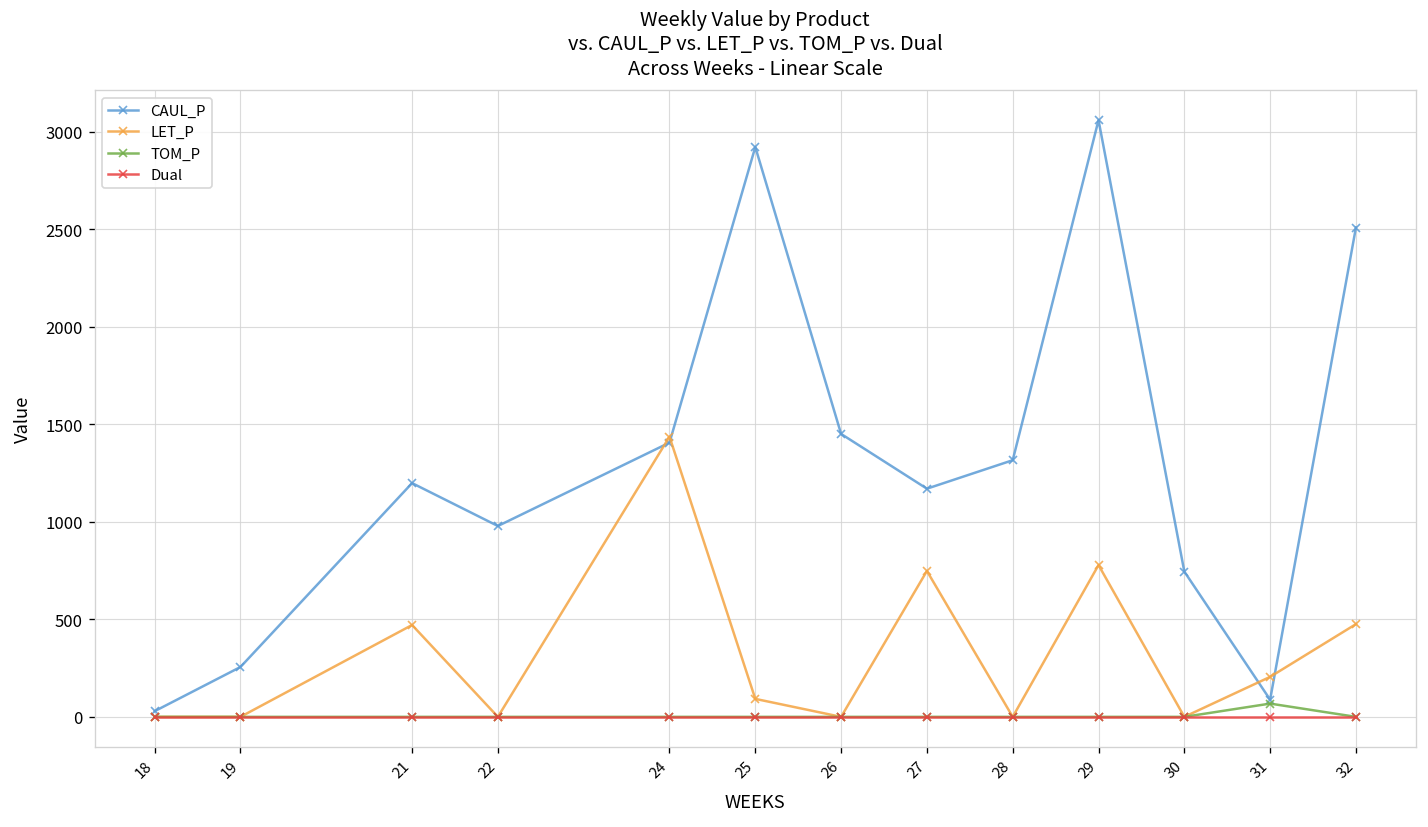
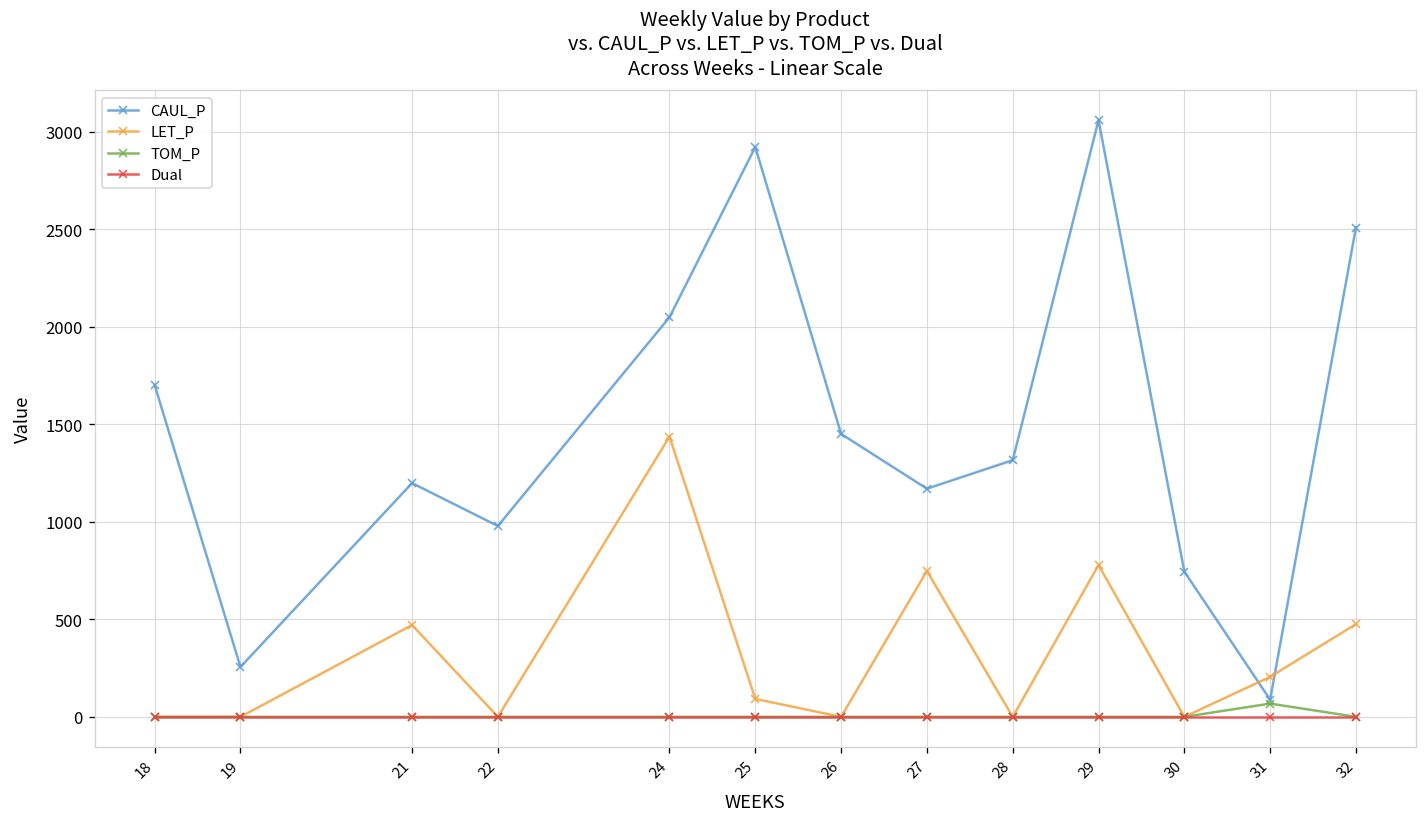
CAUL_P, 18: 30 -> 1700
CAUL_P, 24: 1410 -> 2050
